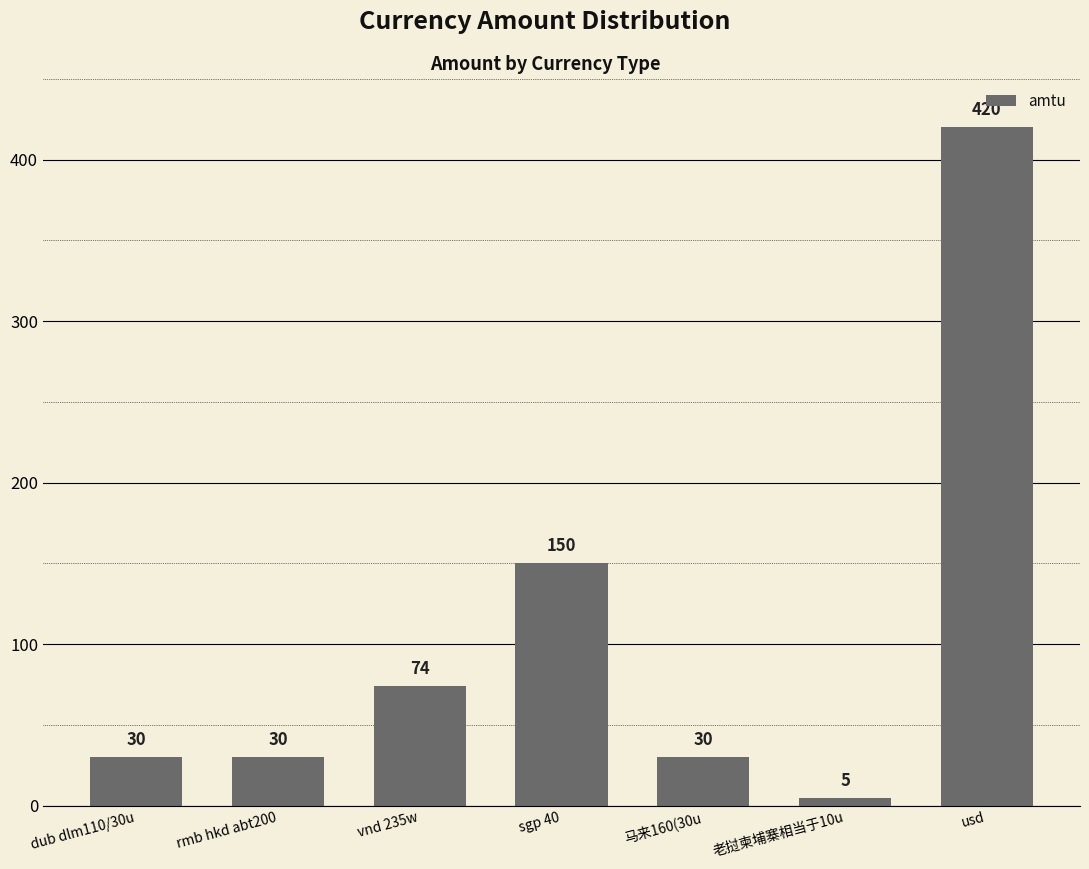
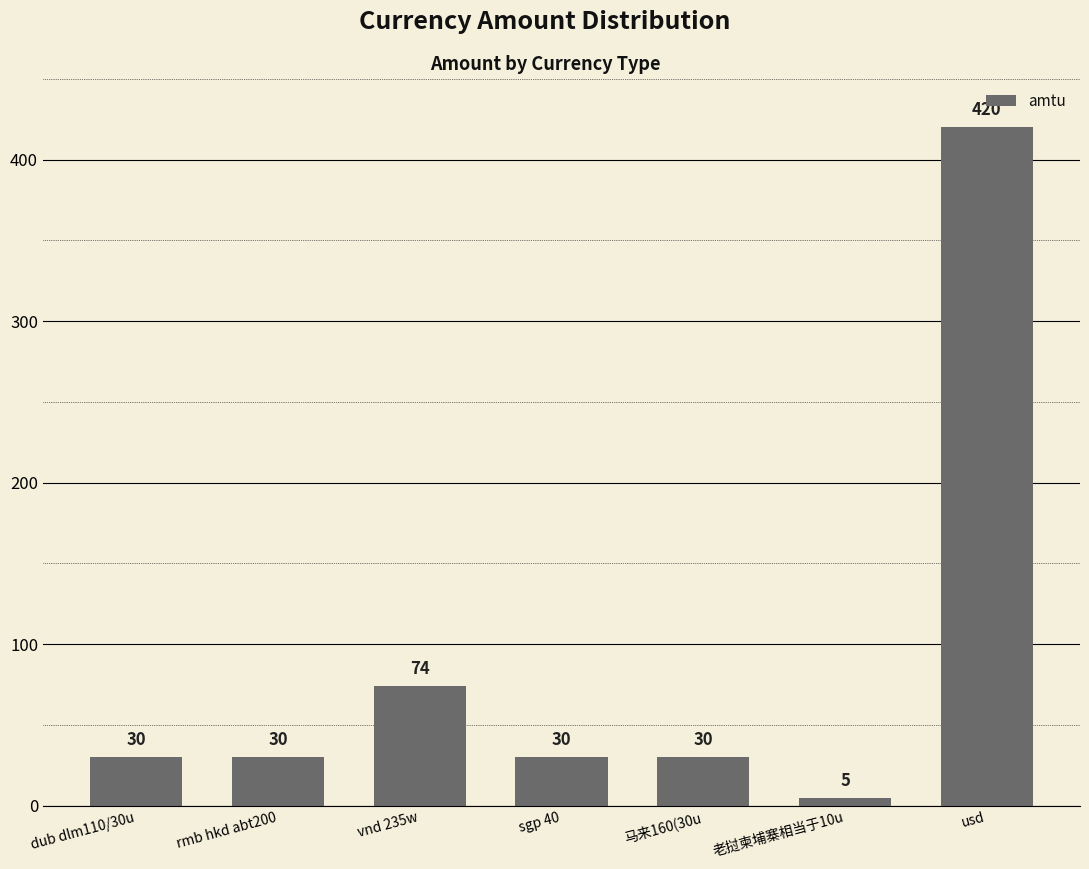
sgp 40: 150 -> 30
